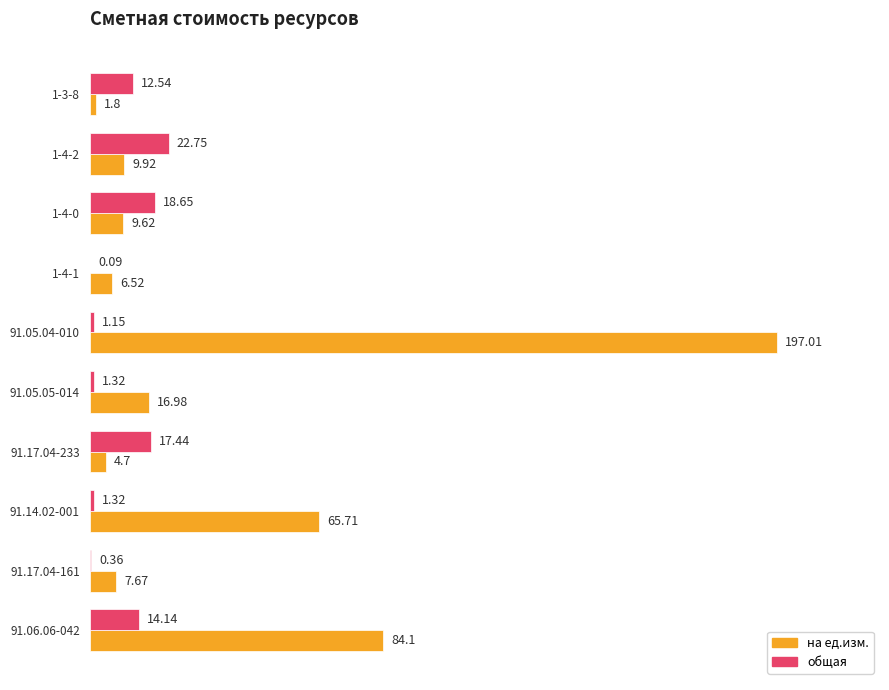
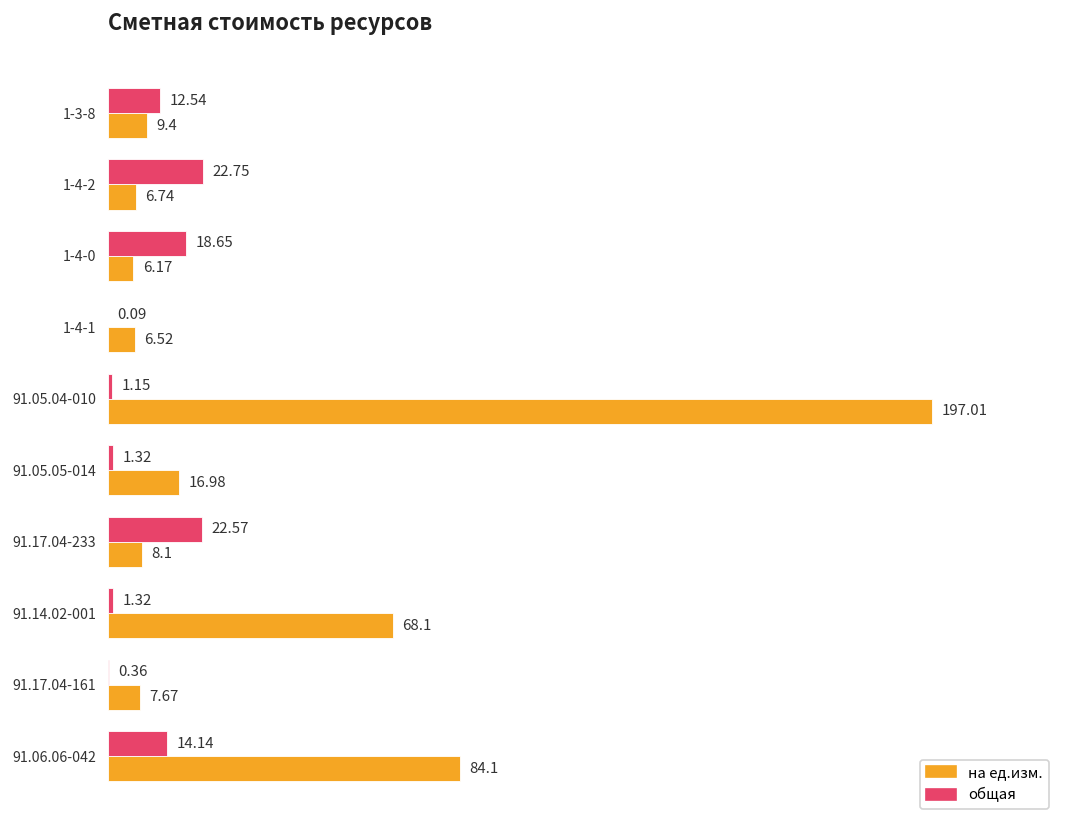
на ед.изм., 1-3-8: 1.8 -> 9.4
на ед.изм., 1-4-2: 9.92 -> 6.74
на ед.изм., 1-4-0: 9.62 -> 6.17
общая, 91.17.04-233: 17.44 -> 22.57
на ед.изм., 91.17.04-233: 4.7 -> 8.1
на ед.изм., 91.14.02-001: 65.71 -> 68.1
